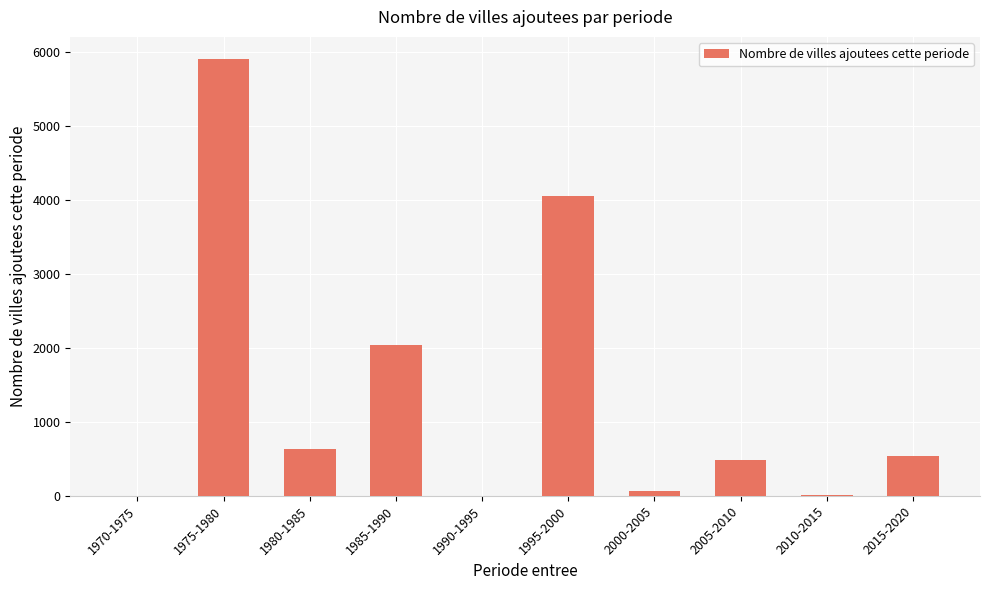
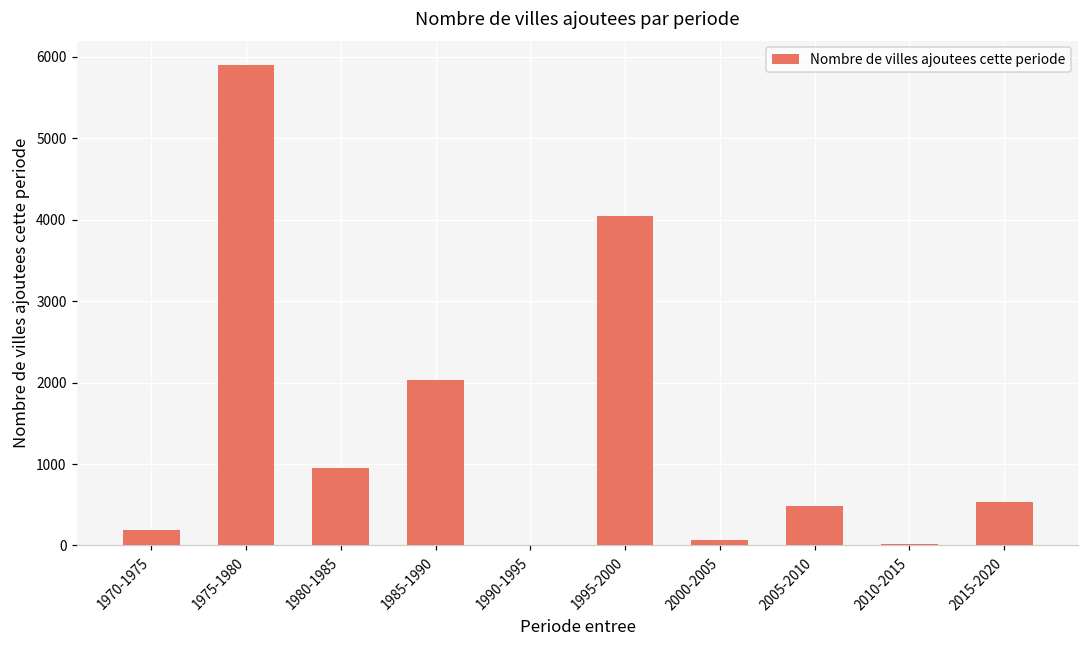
1970-1975: 0 -> 200
1980-1985: 600 -> 900
